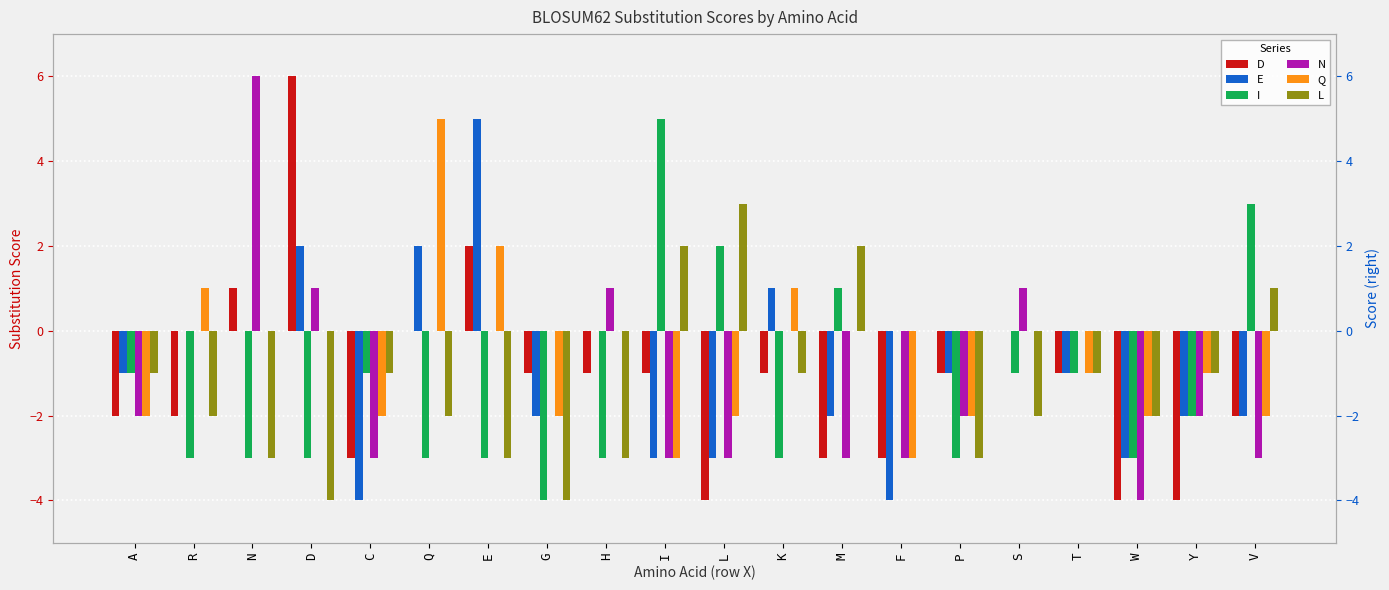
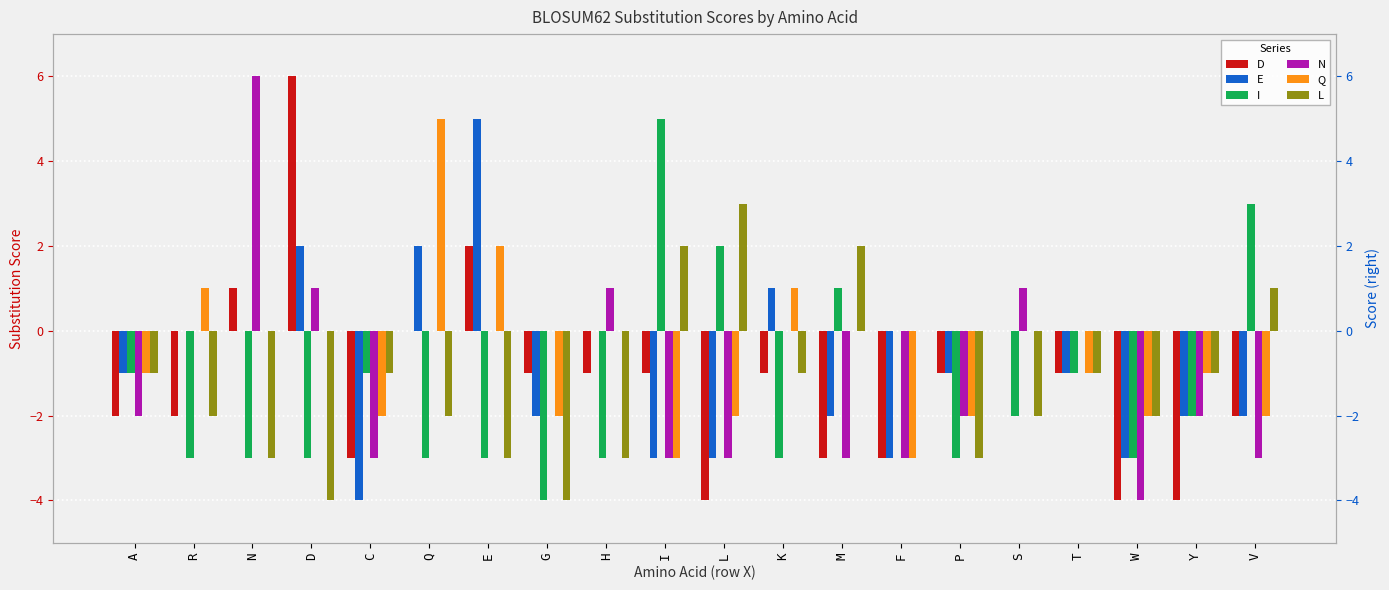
Q, A: -2 -> -1
E, F: -4 -> -3
I, S: -1 -> -2
